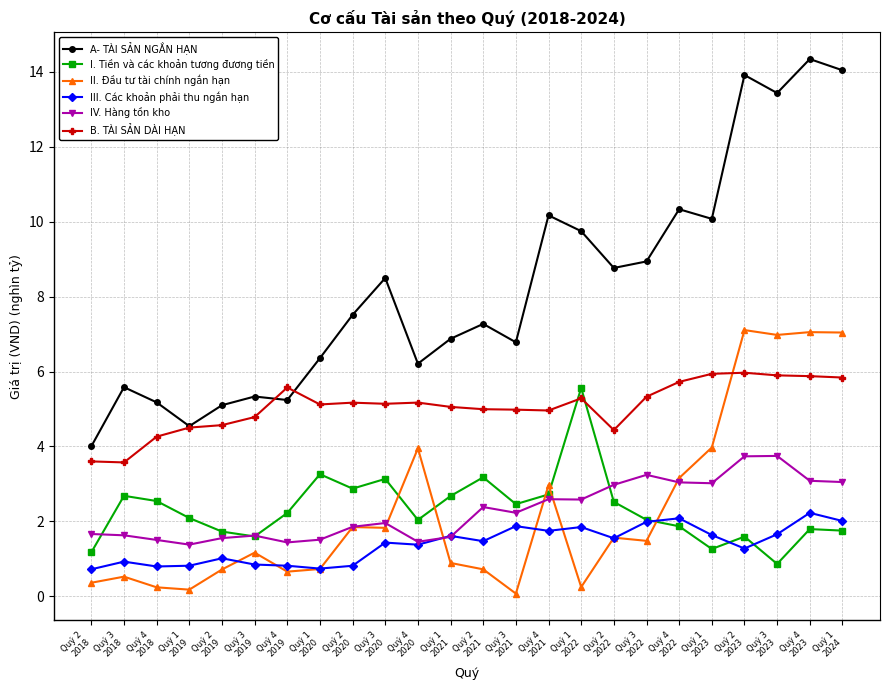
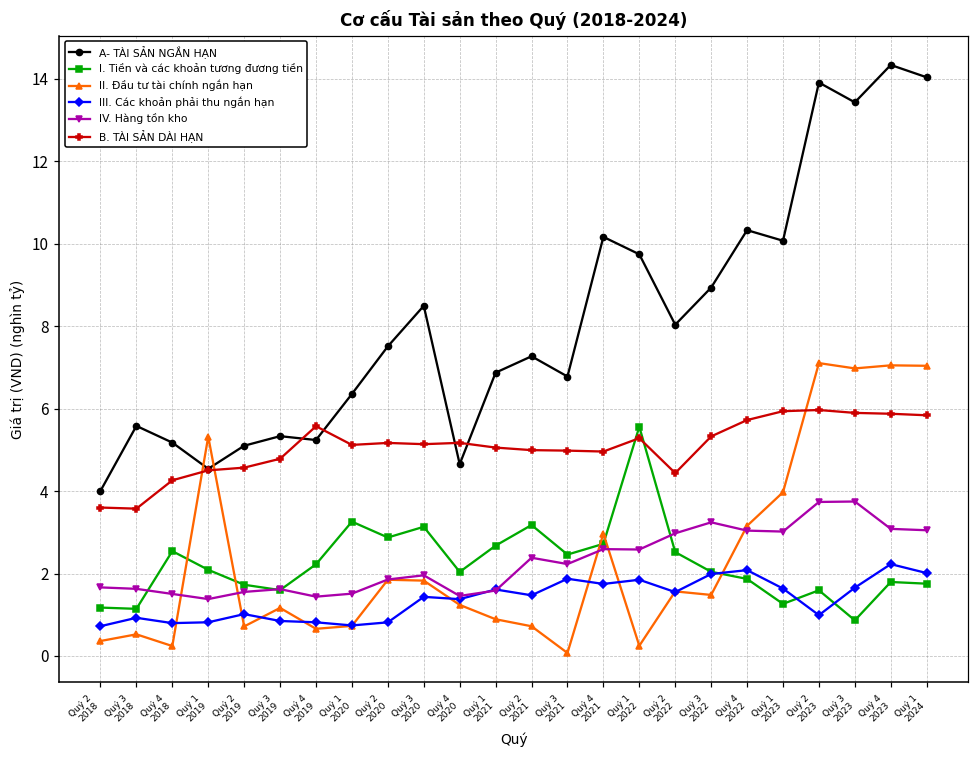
I. Tiền và các khoản tương đương tiền, Quý 3 2018: 2.7 -> 1.1
II. Đầu tư tài chính ngắn hạn, Quý 1 2019: 0.2 -> 5.3
A- TÀI SẢN NGẮN HẠN, Quý 4 2020: 6.2 -> 4.7
II. Đầu tư tài chính ngắn hạn, Quý 4 2020: 3.9 -> 1.2
A- TÀI SẢN NGẮN HẠN, Quý 2 2022: 8.8 -> 8.0
III. Các khoản phải thu ngắn hạn, Quý 2 2023: 1.3 -> 1.0
